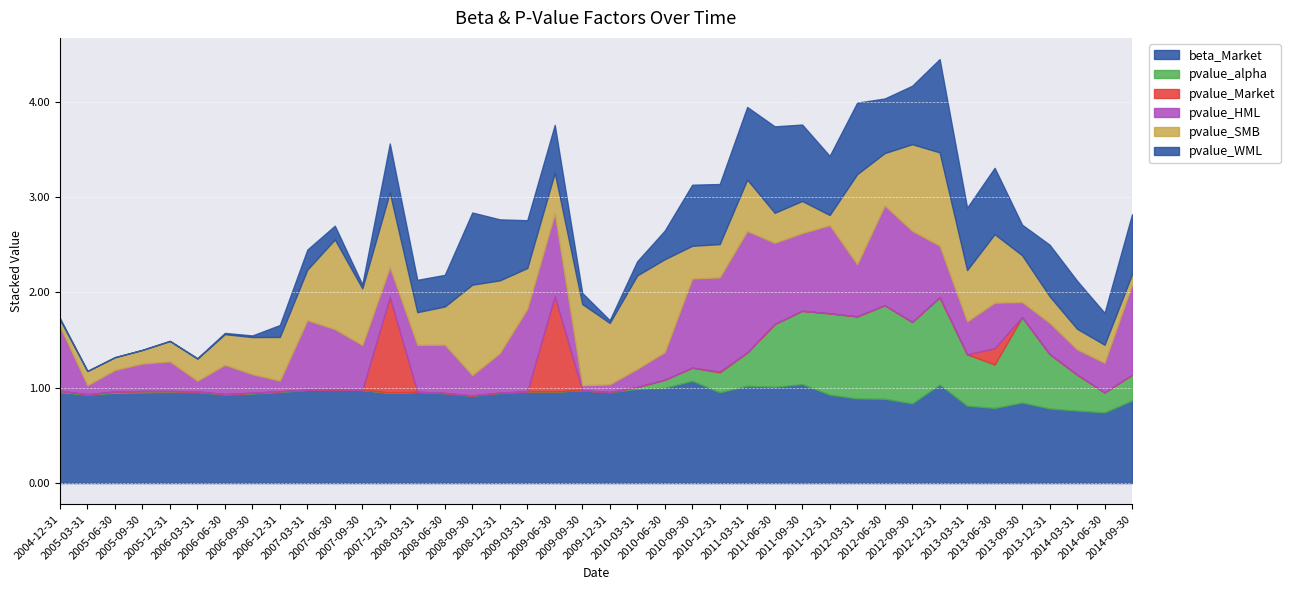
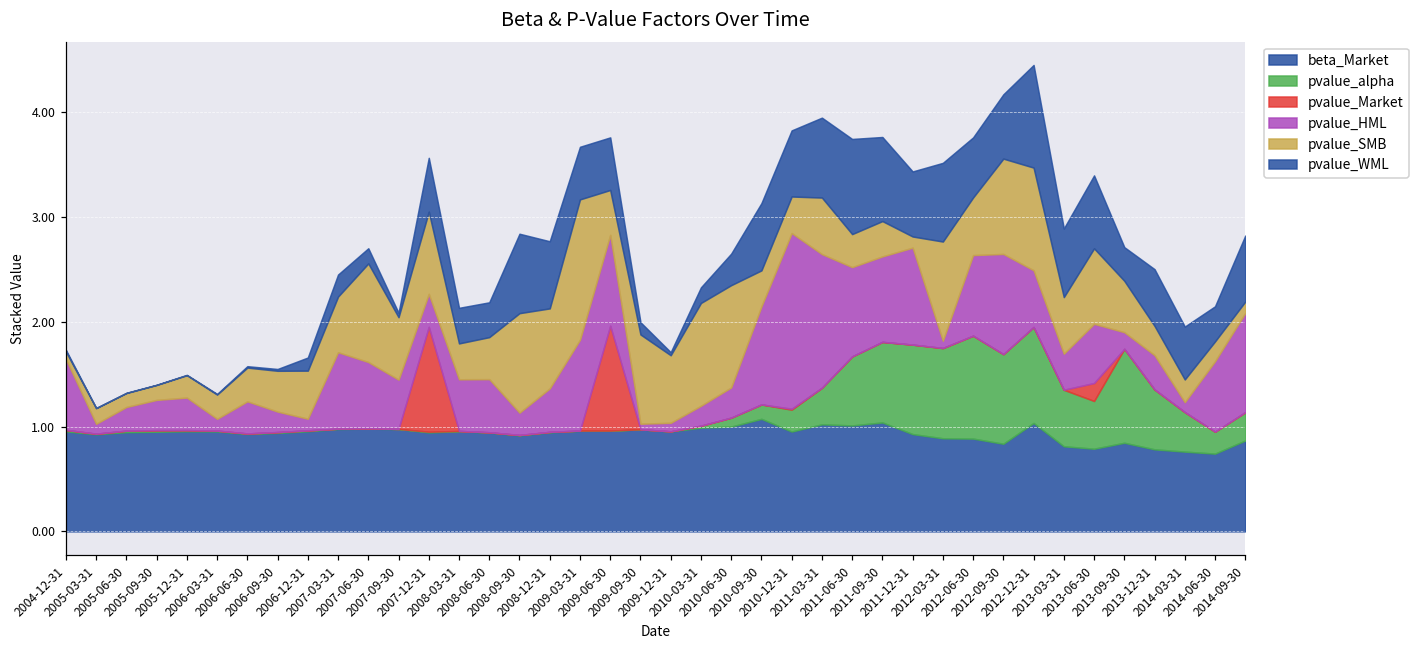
pvalue_SMB, 2009-03-31: 0.4 -> 1.3
pvalue_HML, 2010-12-31: 1.0 -> 1.7
pvalue_HML, 2012-03-31: 0.5 -> 0.1
pvalue_HML, 2012-06-30: 1.0 -> 0.8
pvalue_HML, 2013-06-30: 0.5 -> 0.6
pvalue_HML, 2014-03-31: 0.3 -> 0.1
pvalue_HML, 2014-06-30: 0.3 -> 0.7
